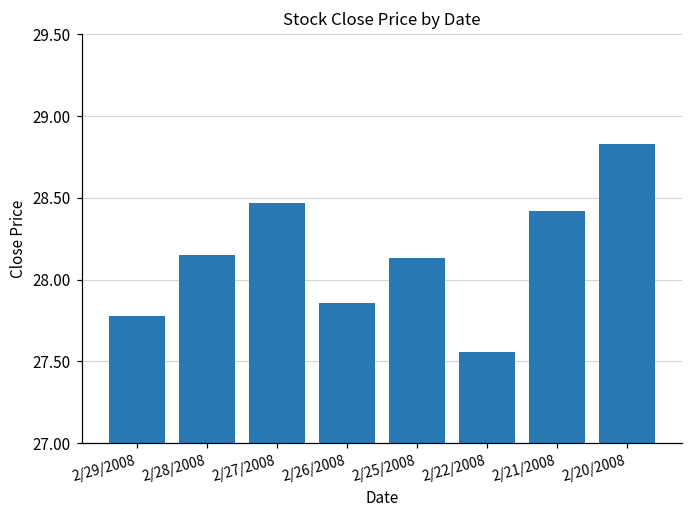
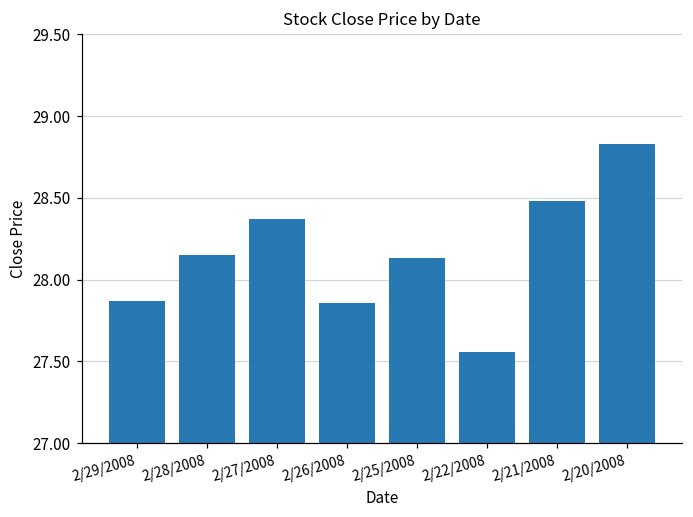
2/29/2008: 27.78 -> 27.87
2/27/2008: 28.47 -> 28.37
2/21/2008: 28.42 -> 28.48
